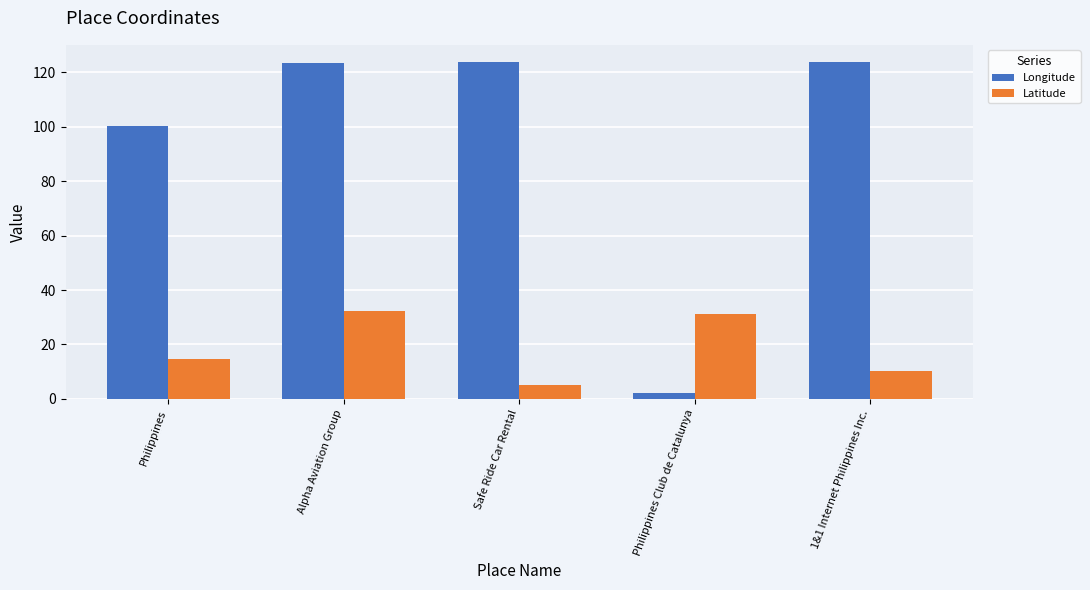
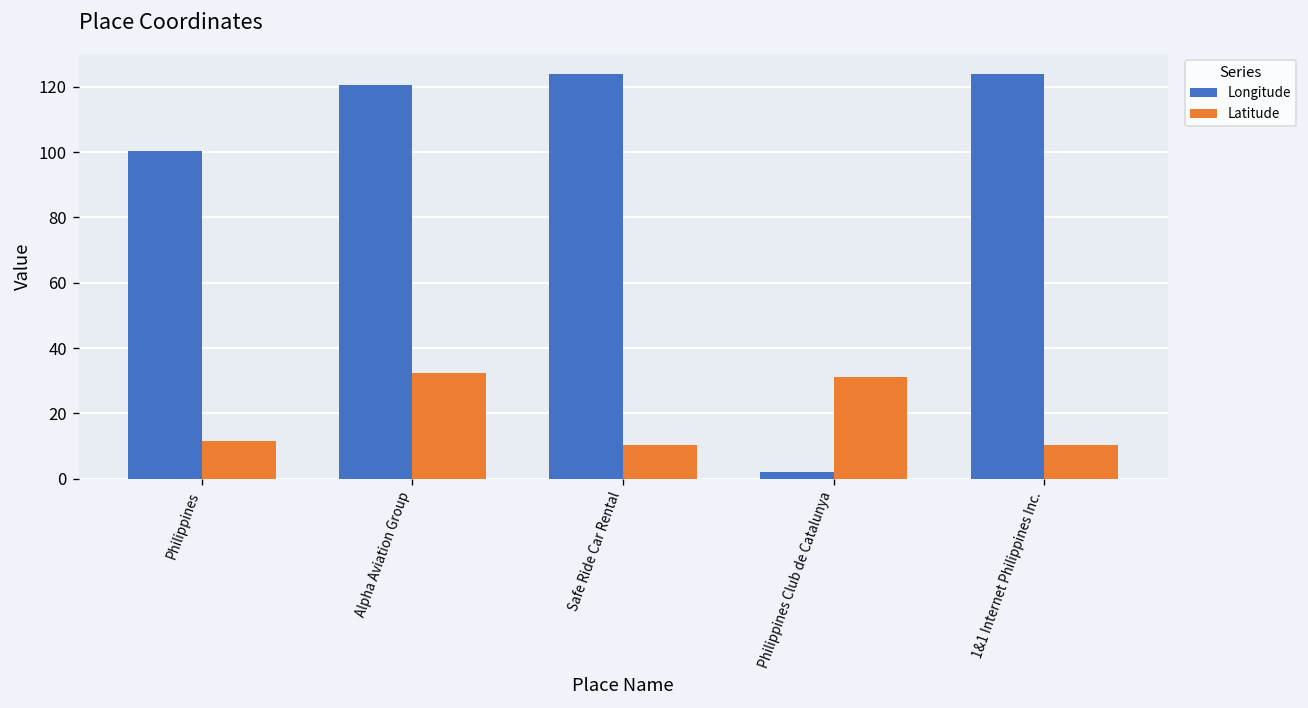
Latitude, Philippines: 15 -> 11
Longitude, Alpha Aviation Group: 123 -> 121
Latitude, Safe Ride Car Rental: 5 -> 10
